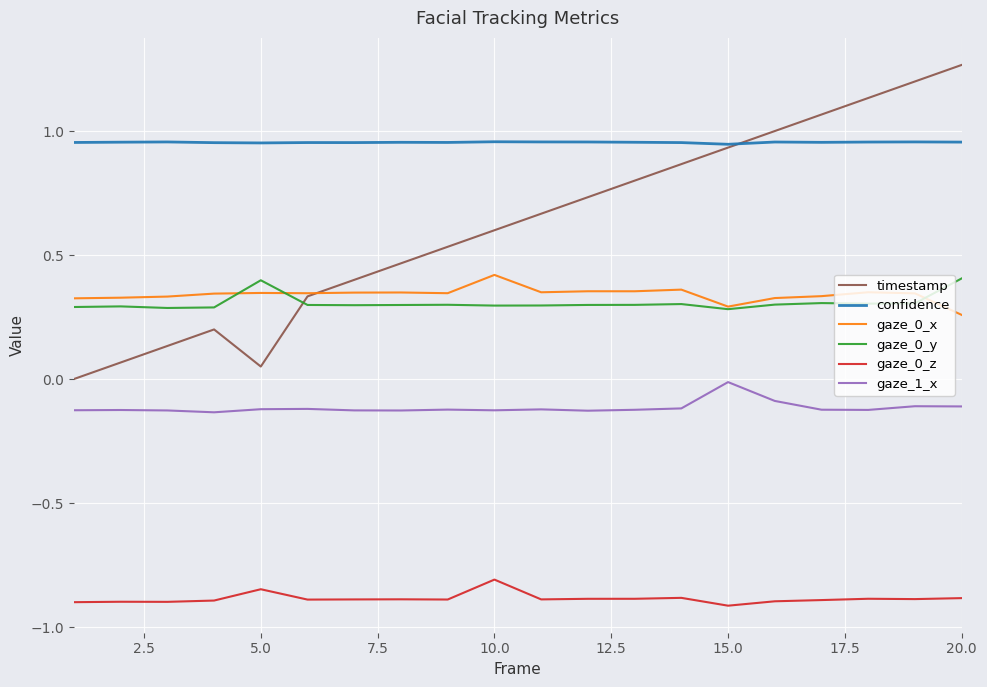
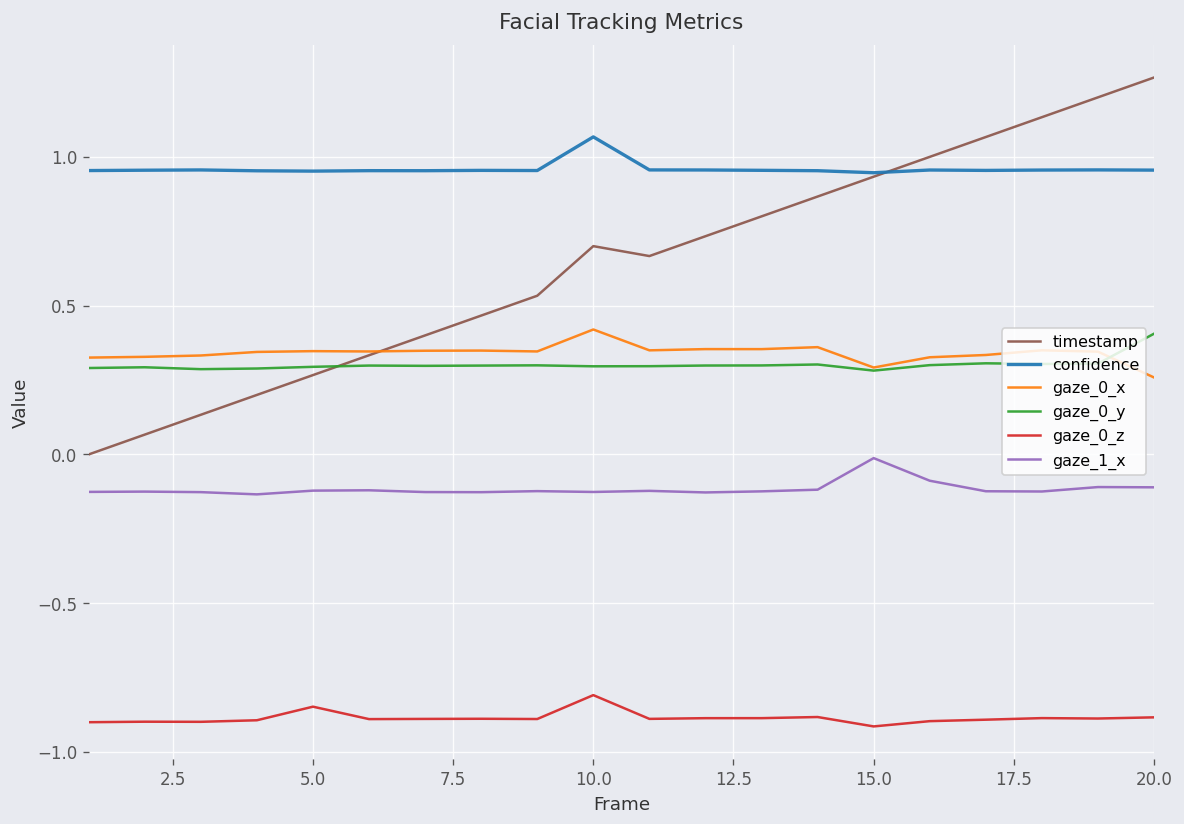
timestamp, 5.0: 0.05 -> 0.27
gaze_0_y, 5.0: 0.40 -> 0.29
timestamp, 10.0: 0.6 -> 0.7
confidence, 10.0: 0.96 -> 1.07
